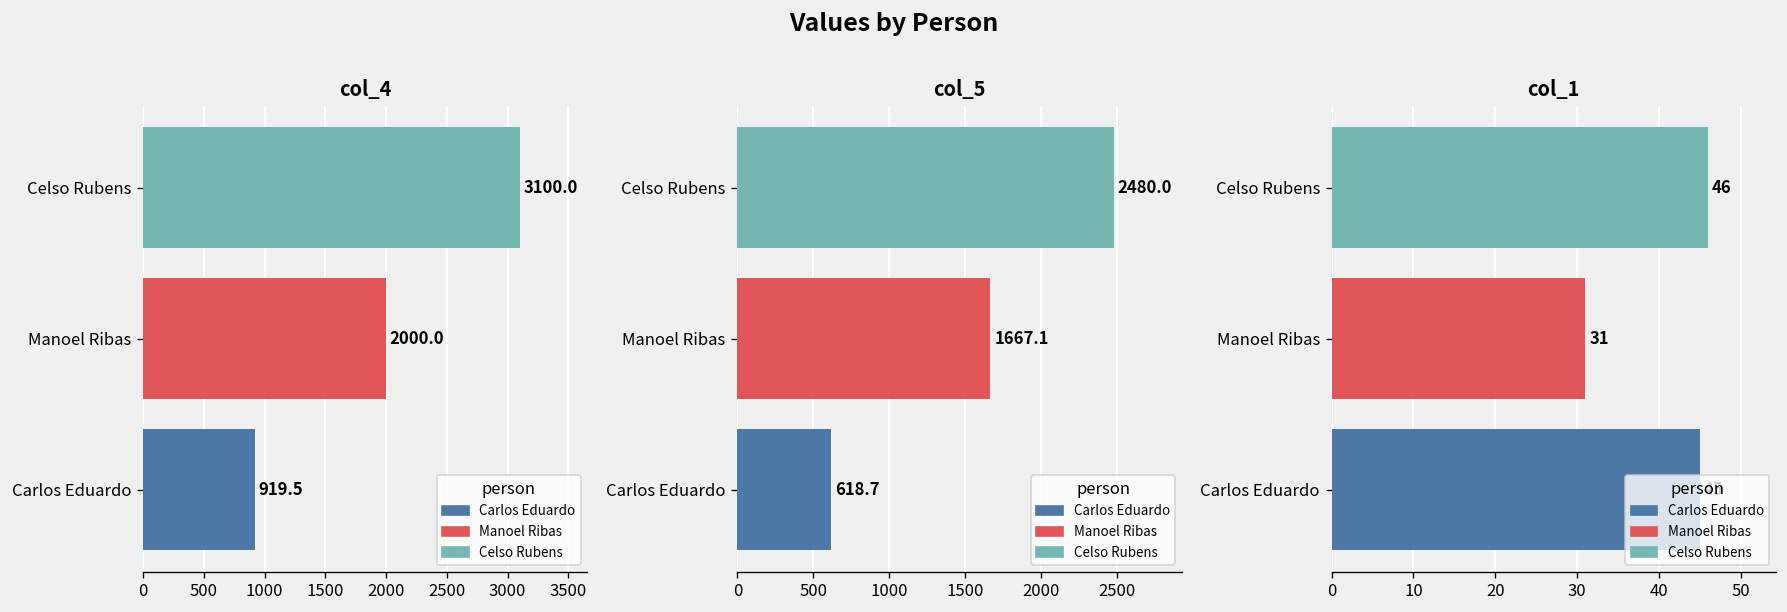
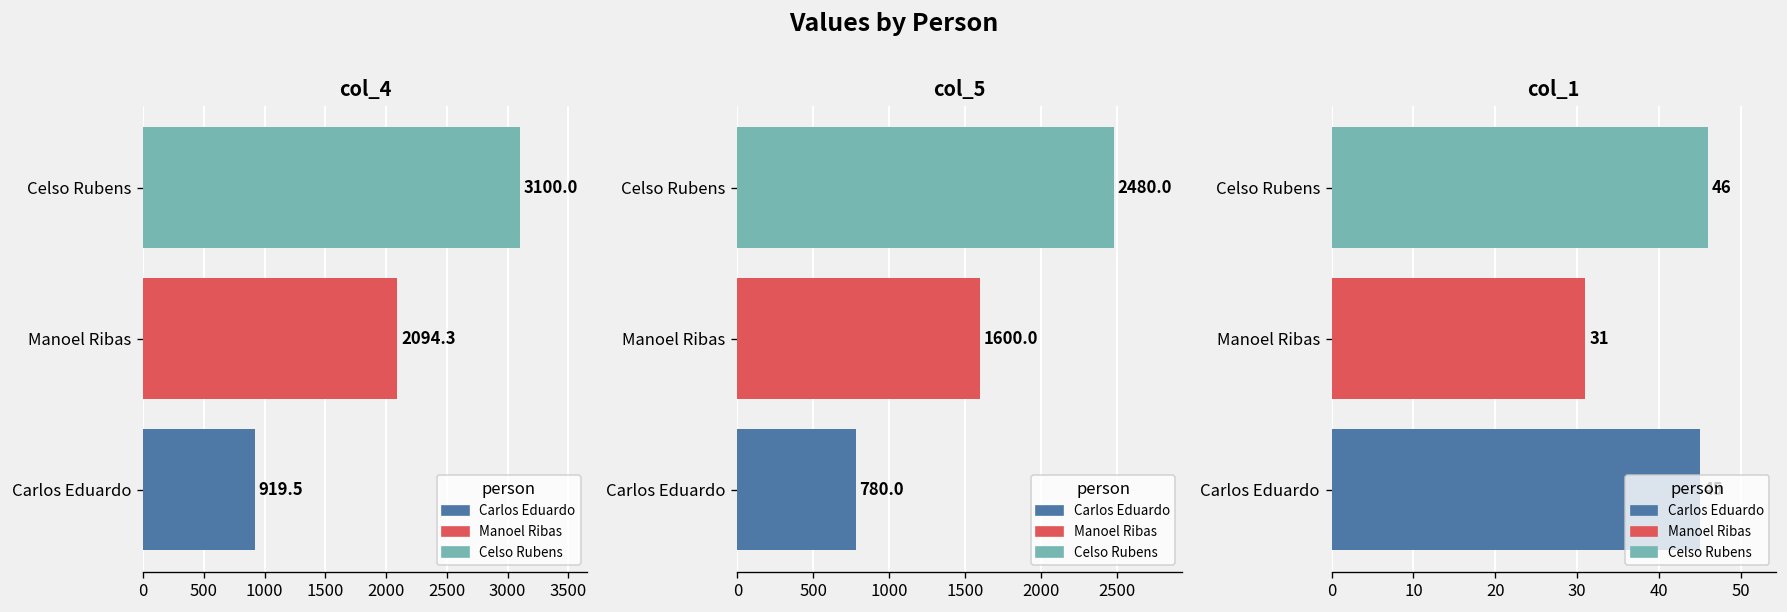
col_4, Manoel Ribas: 2000.0 -> 2094.3
col_5, Manoel Ribas: 1667.1 -> 1600.0
col_5, Carlos Eduardo: 618.7 -> 780.0
